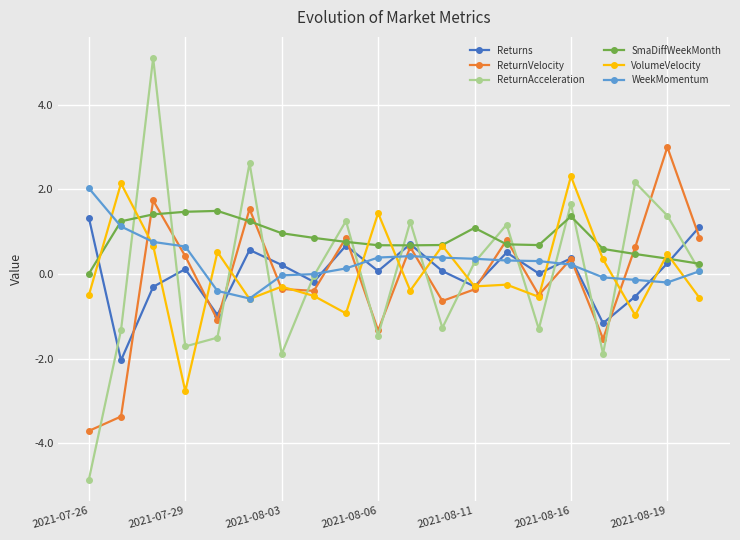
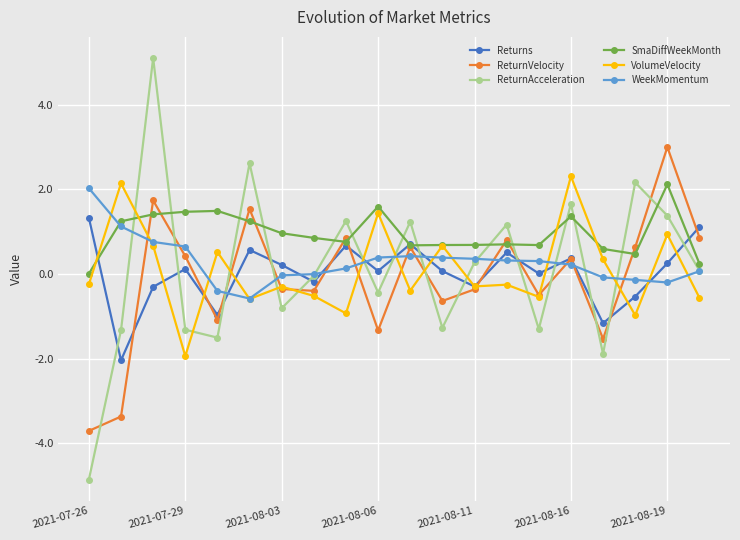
VolumeVelocity, 2021-07-26: -0.5 -> -0.2
ReturnAcceleration, 2021-07-29: -1.7 -> -1.3
VolumeVelocity, 2021-07-29: -2.8 -> -1.9
ReturnAcceleration, 2021-08-03: -1.9 -> -0.8
ReturnAcceleration, 2021-08-06: -1.5 -> -0.4
SmaDiffWeekMonth, 2021-08-06: 0.7 -> 1.6
SmaDiffWeekMonth, 2021-08-11: 1.1 -> 0.7
SmaDiffWeekMonth, 2021-08-19: 0.4 -> 2.1
VolumeVelocity, 2021-08-19: 0.5 -> 0.9
